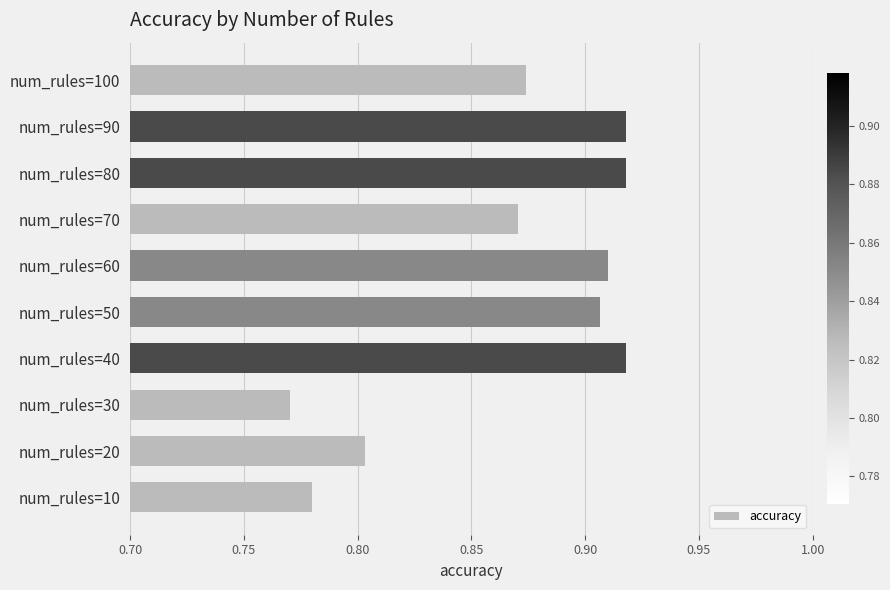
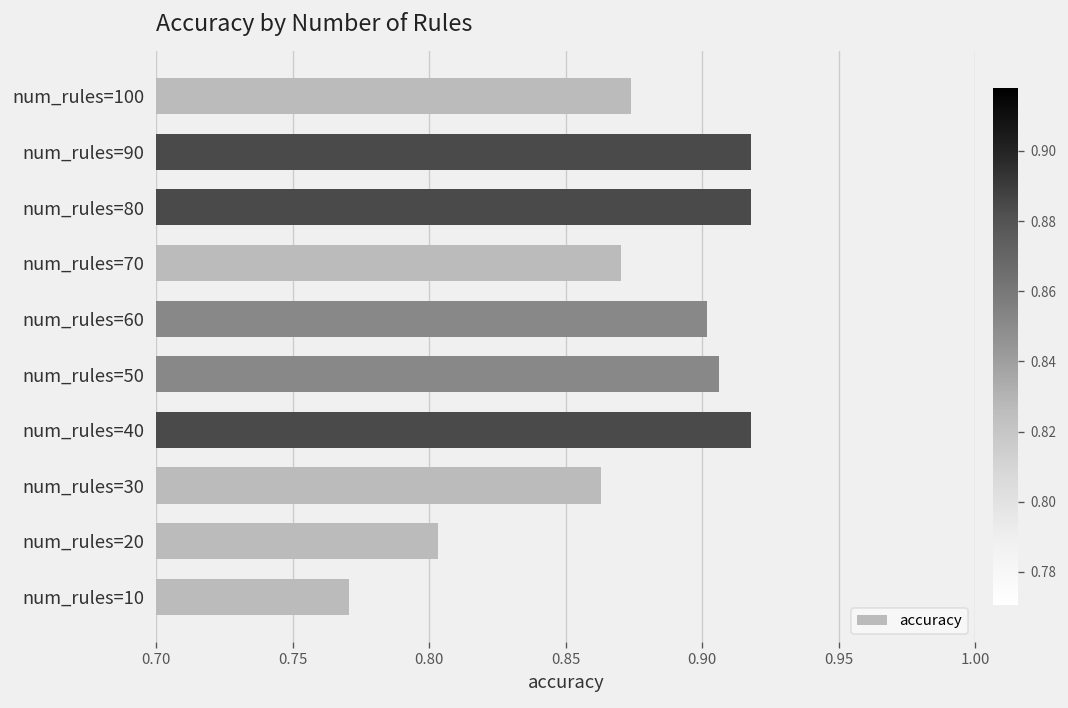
num_rules=60: 0.910 -> 0.902
num_rules=30: 0.770 -> 0.863
num_rules=10: 0.780 -> 0.770
